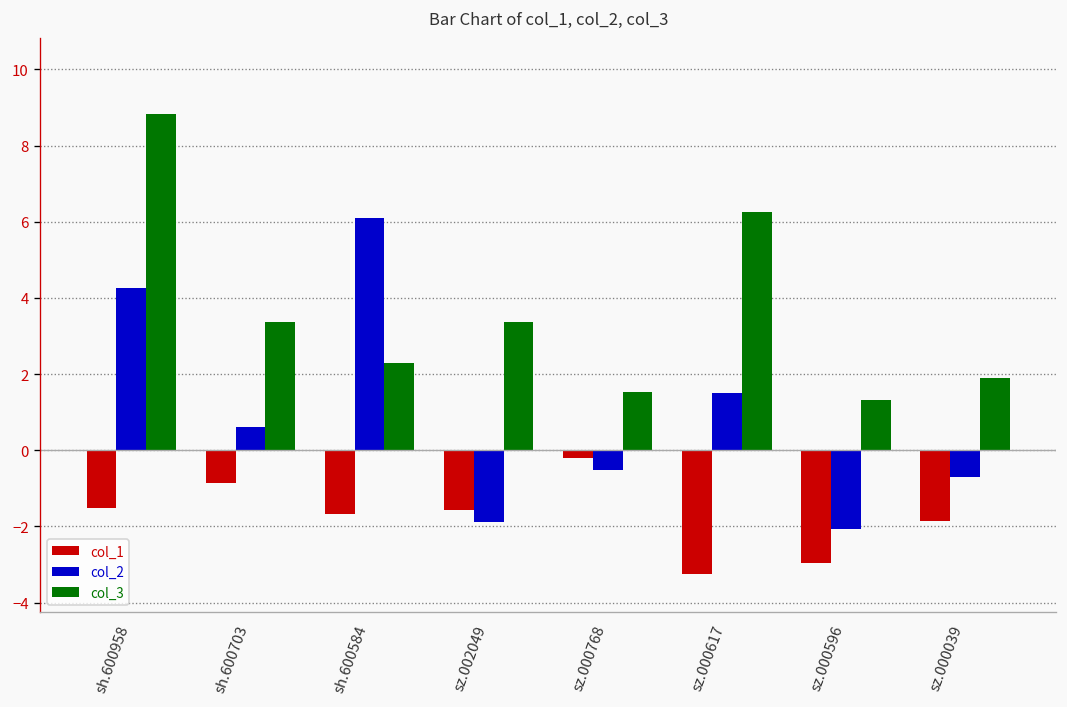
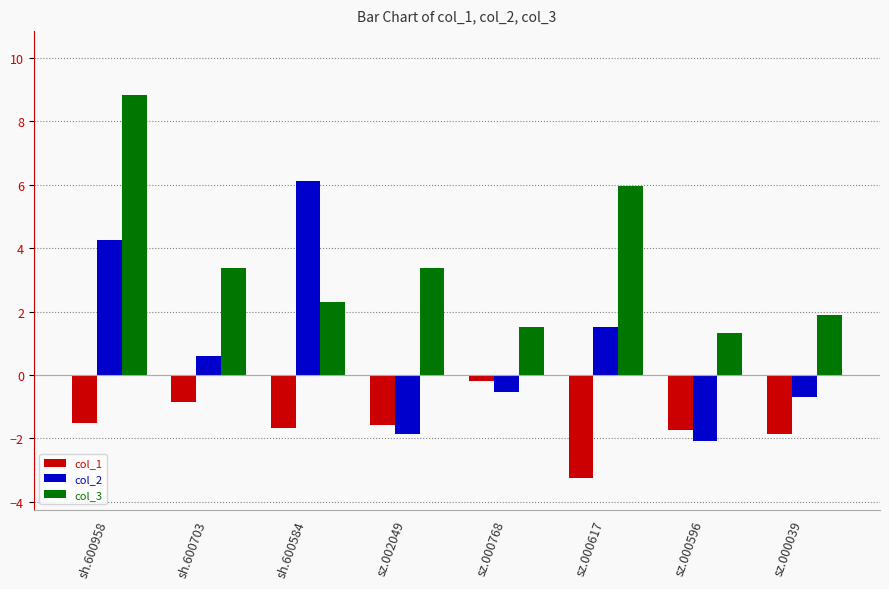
col_3, sz.000617: 6.3 -> 6.0
col_1, sz.000596: -3.0 -> -1.7
